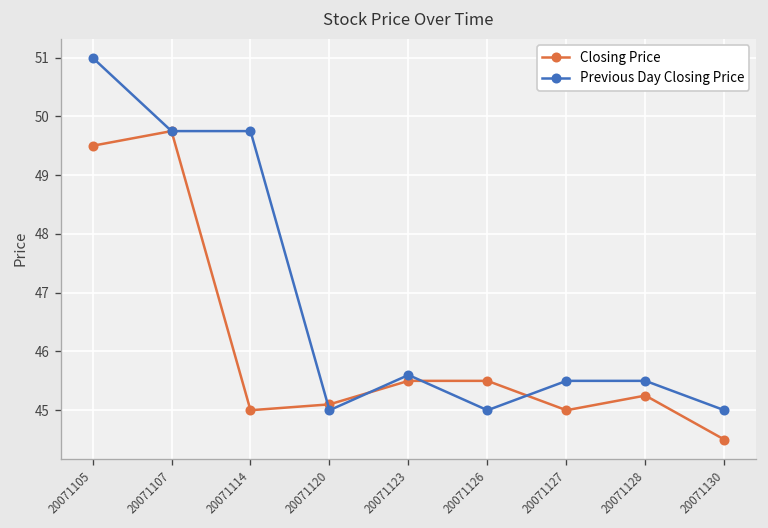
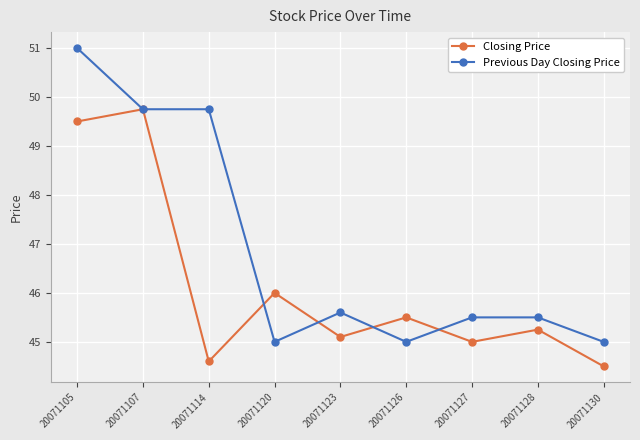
Closing Price, 20071114: 45.0 -> 44.6
Closing Price, 20071120: 45.1 -> 46.0
Closing Price, 20071123: 45.5 -> 45.1
